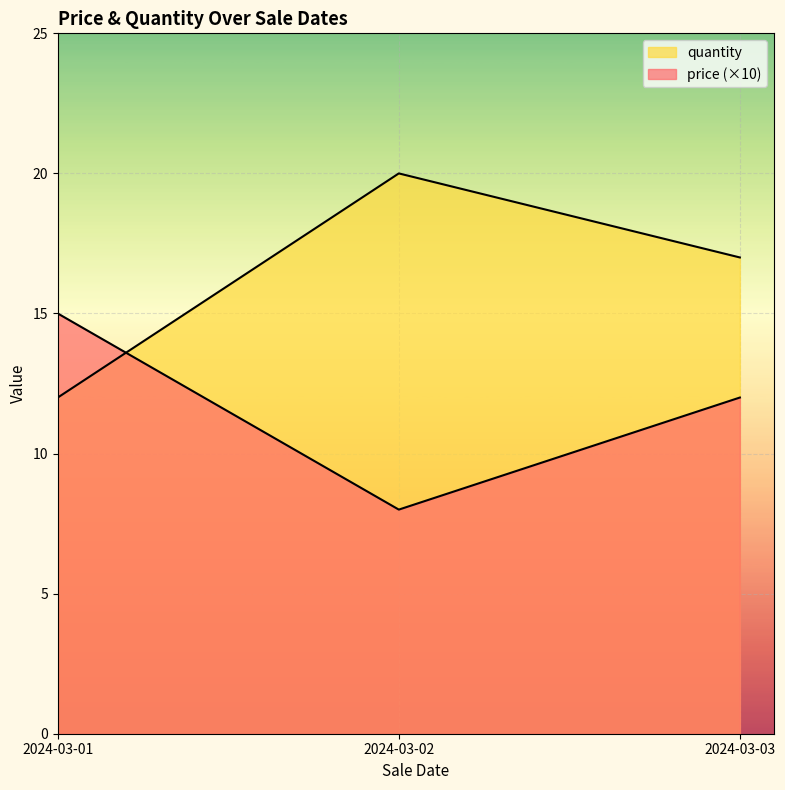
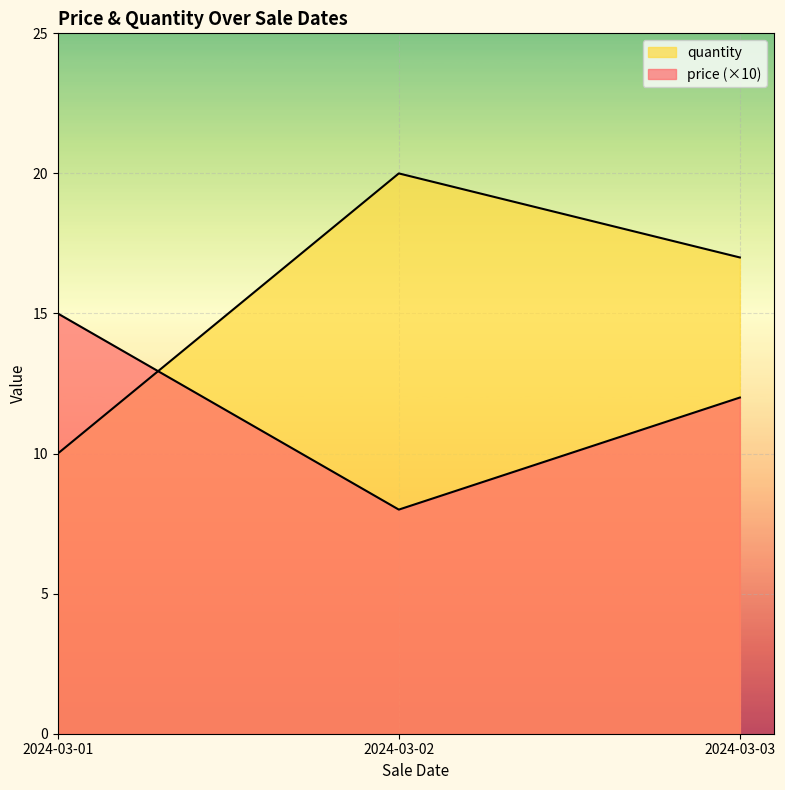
quantity, 2024-03-01: 12 -> 10
